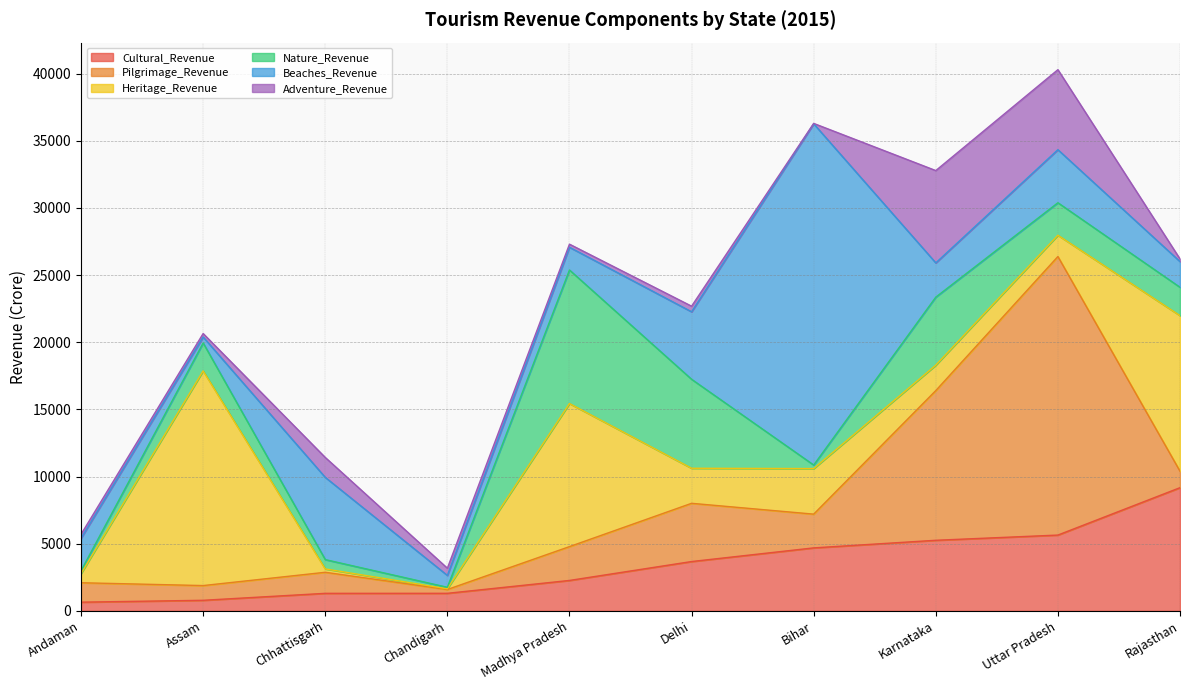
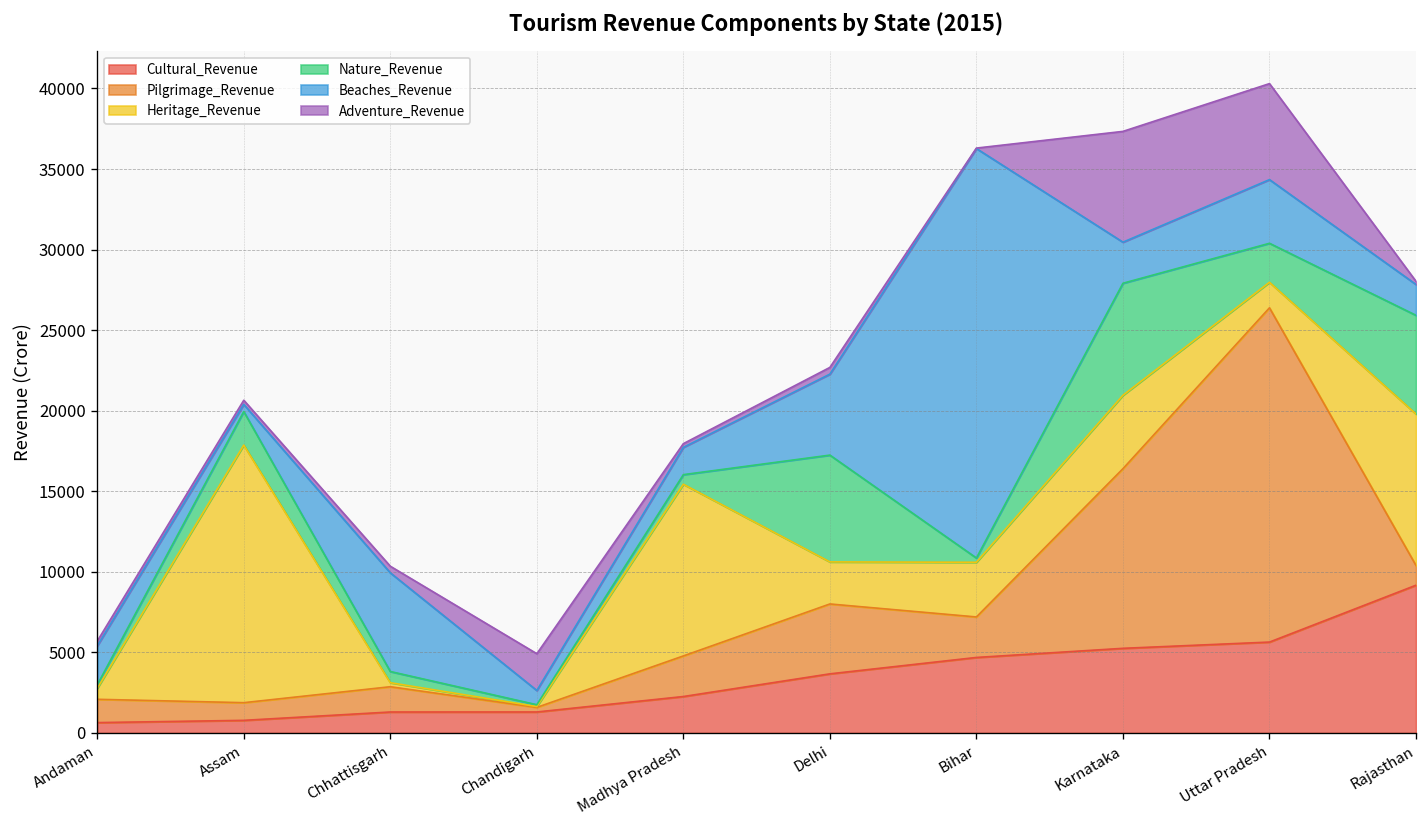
Adventure_Revenue, Chhattisgarh: 1500 -> 400
Adventure_Revenue, Chandigarh: 500 -> 2300
Nature_Revenue, Madhya Pradesh: 9900 -> 600
Heritage_Revenue, Karnataka: 1900 -> 4600
Nature_Revenue, Karnataka: 5100 -> 7000
Heritage_Revenue, Rajasthan: 11600 -> 9400
Nature_Revenue, Rajasthan: 2100 -> 6100
